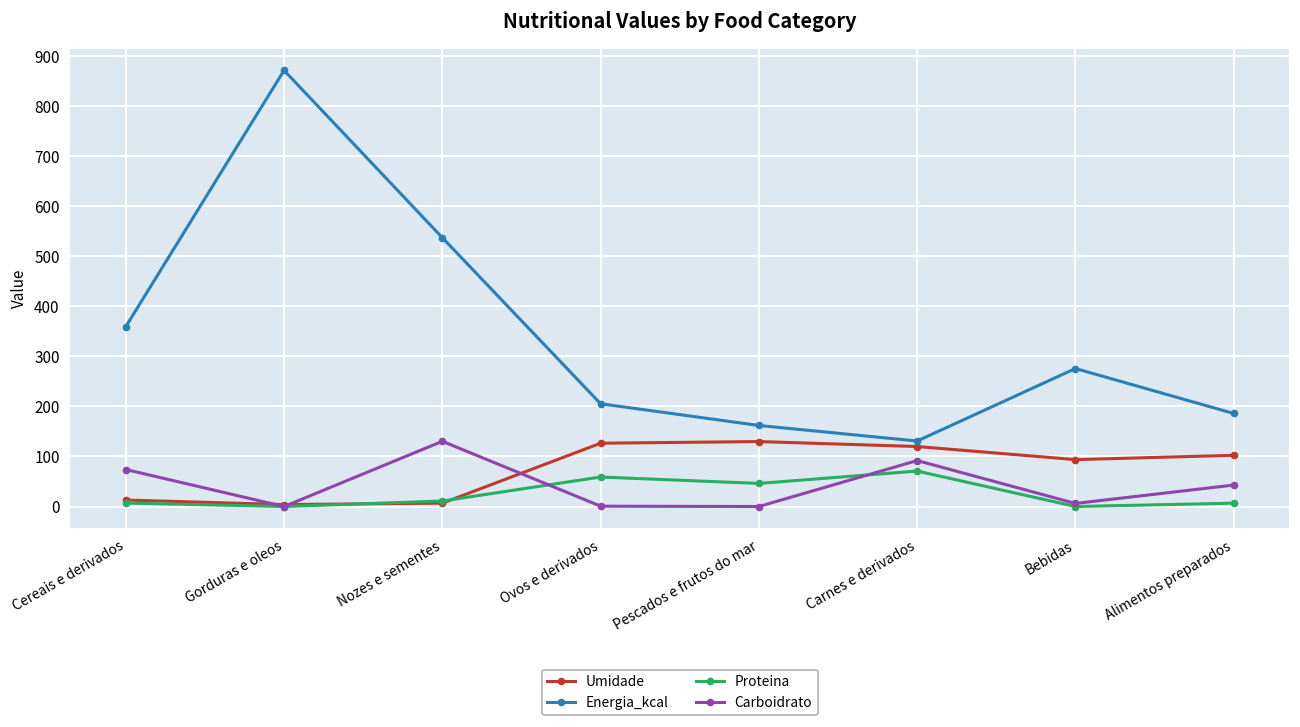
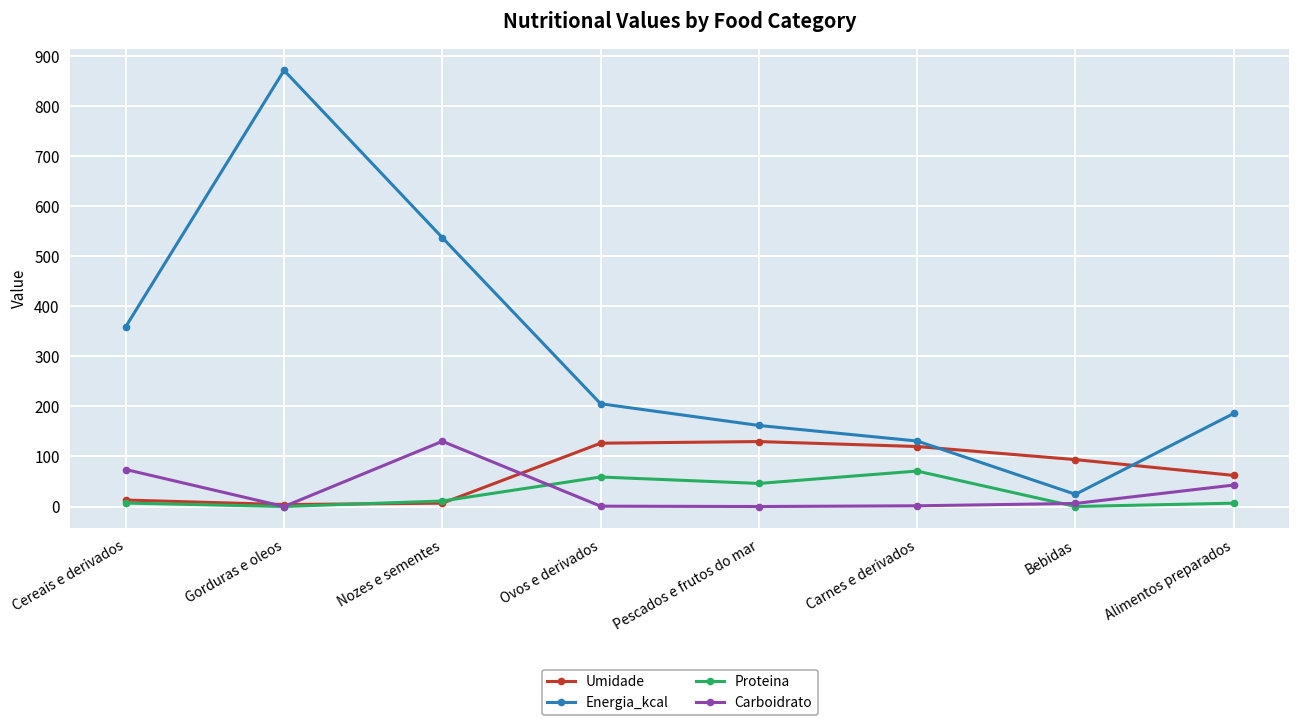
Carboidrato, Carnes e derivados: 90 -> 0
Energia_kcal, Bebidas: 280 -> 20
Umidade, Alimentos preparados: 100 -> 60
